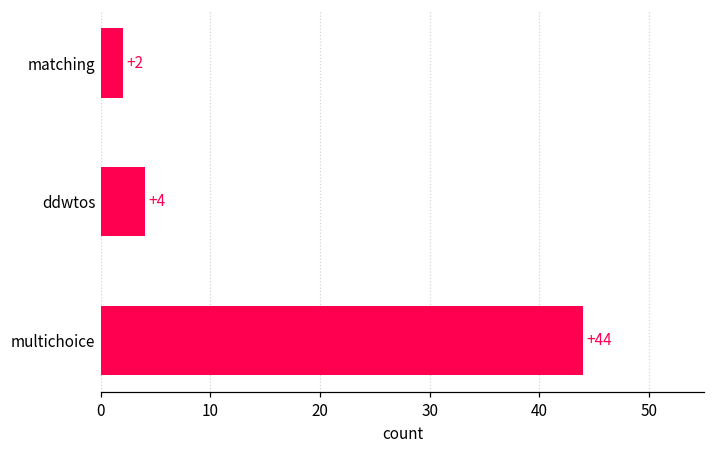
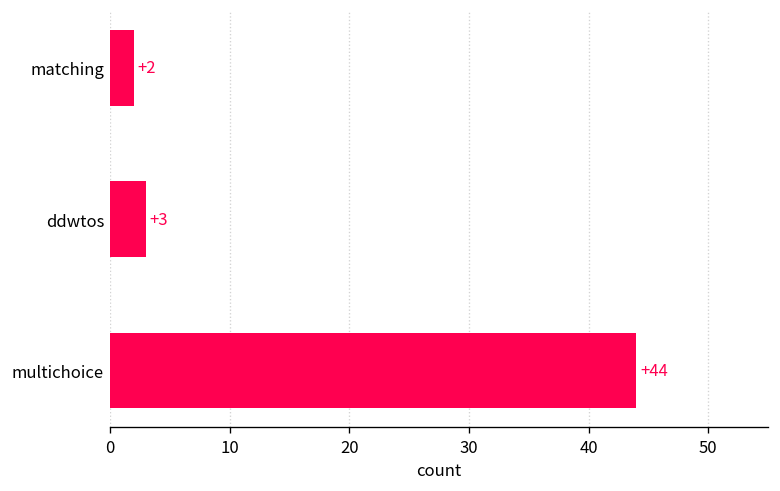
ddwtos: +4 -> +3
